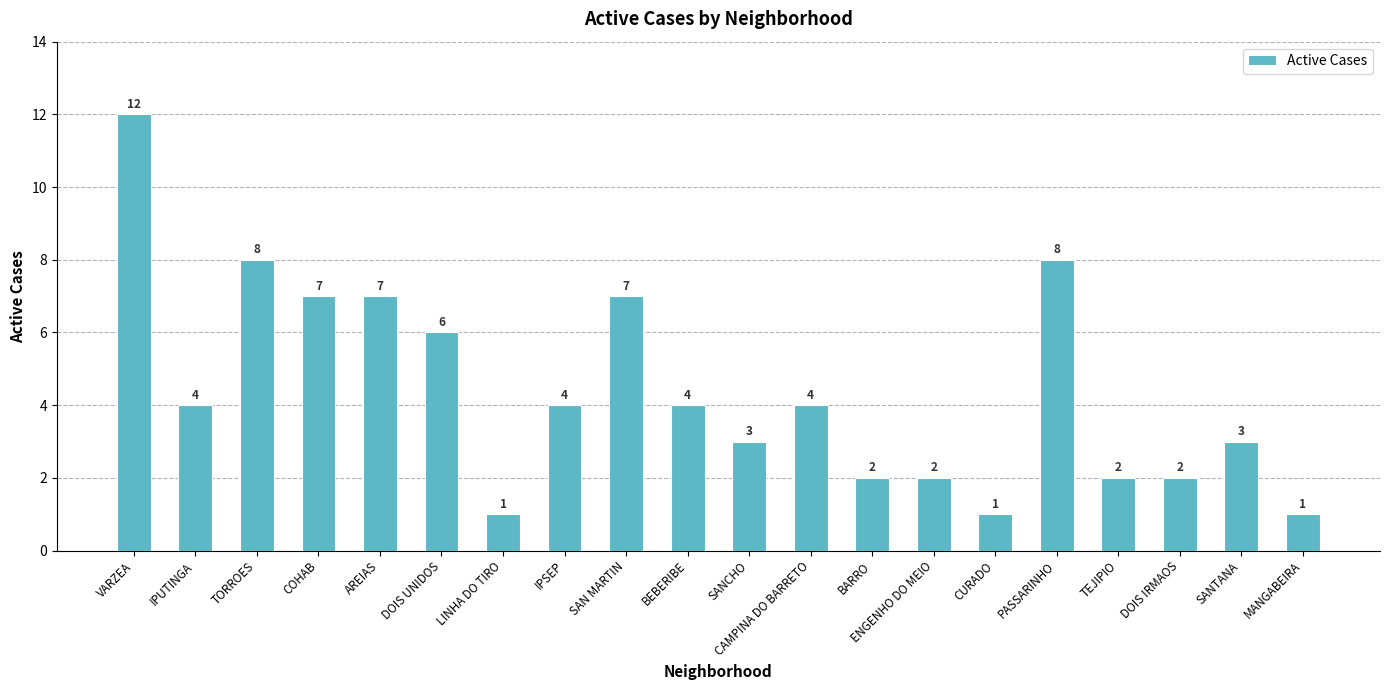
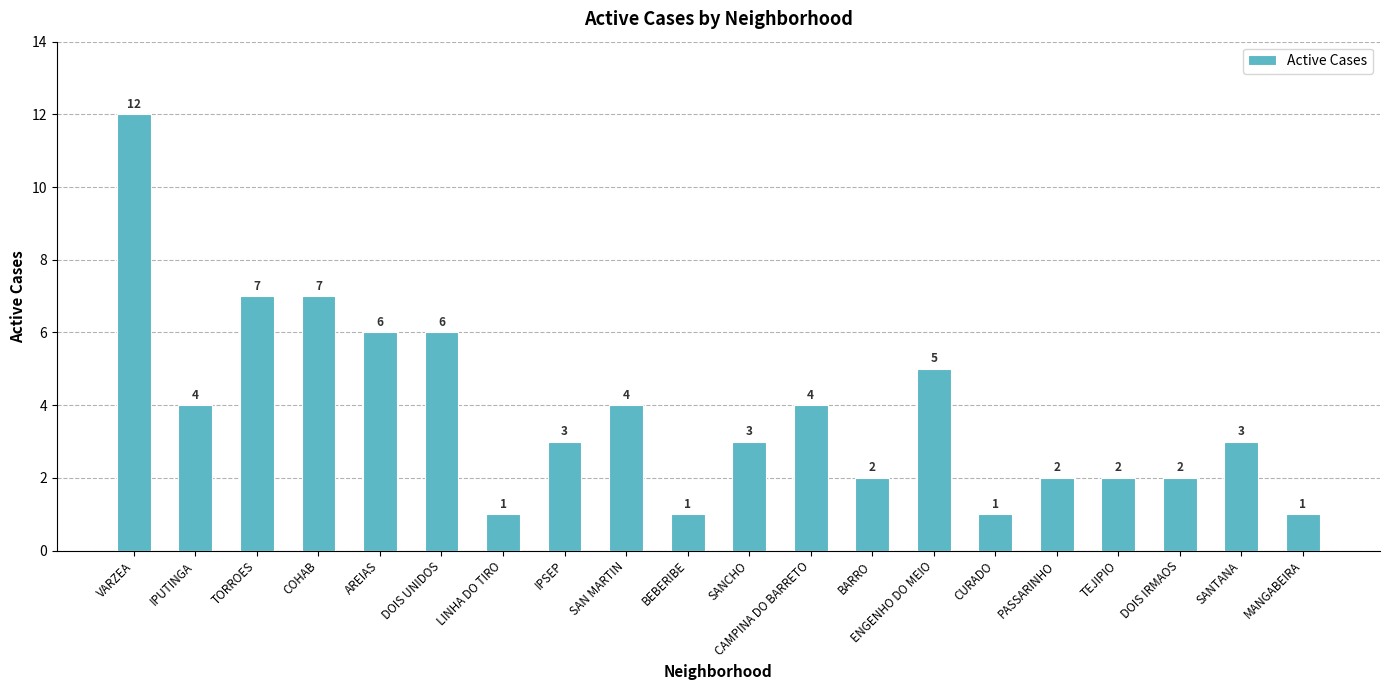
TORROES: 8 -> 7
AREIAS: 7 -> 6
IPSEP: 4 -> 3
SAN MARTIN: 7 -> 4
BEBERIBE: 4 -> 1
ENGENHO DO MEIO: 2 -> 5
PASSARINHO: 8 -> 2
